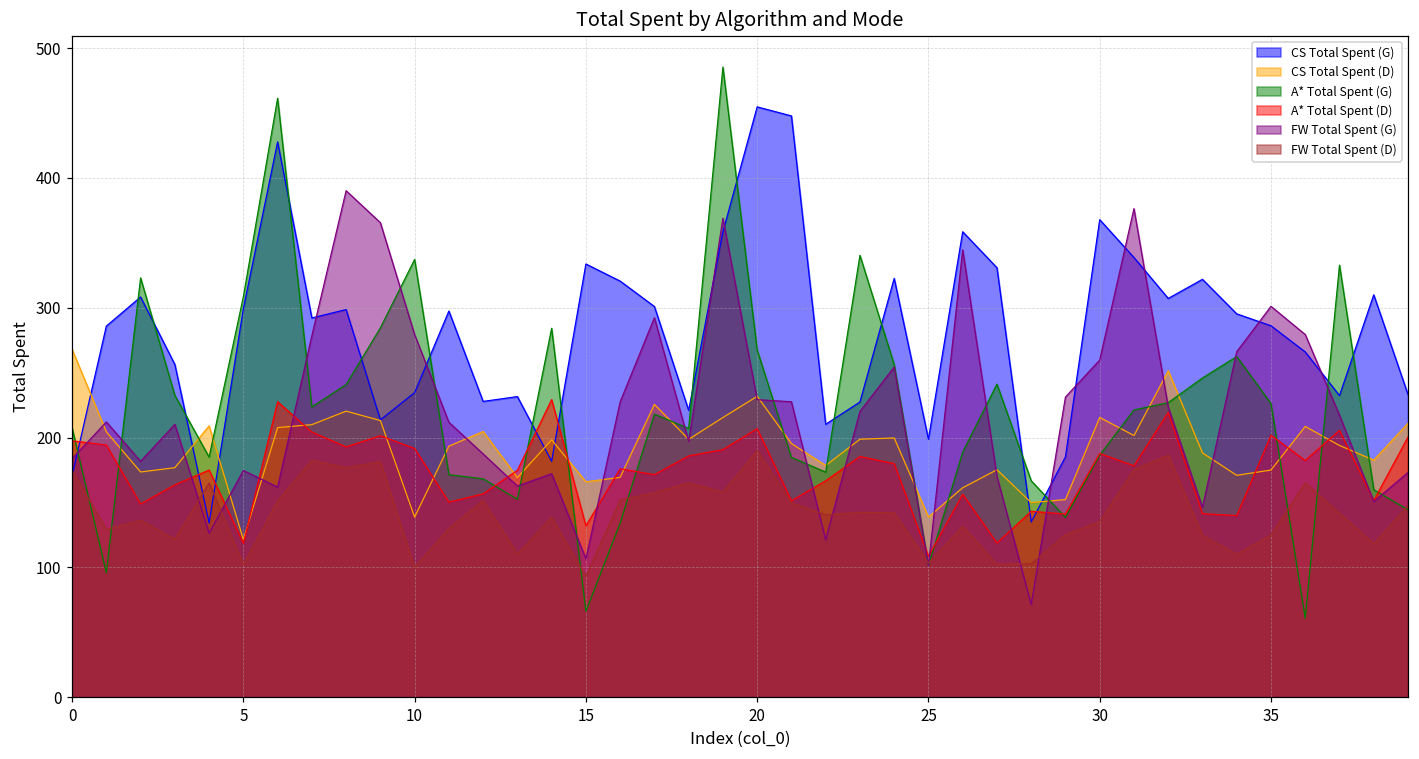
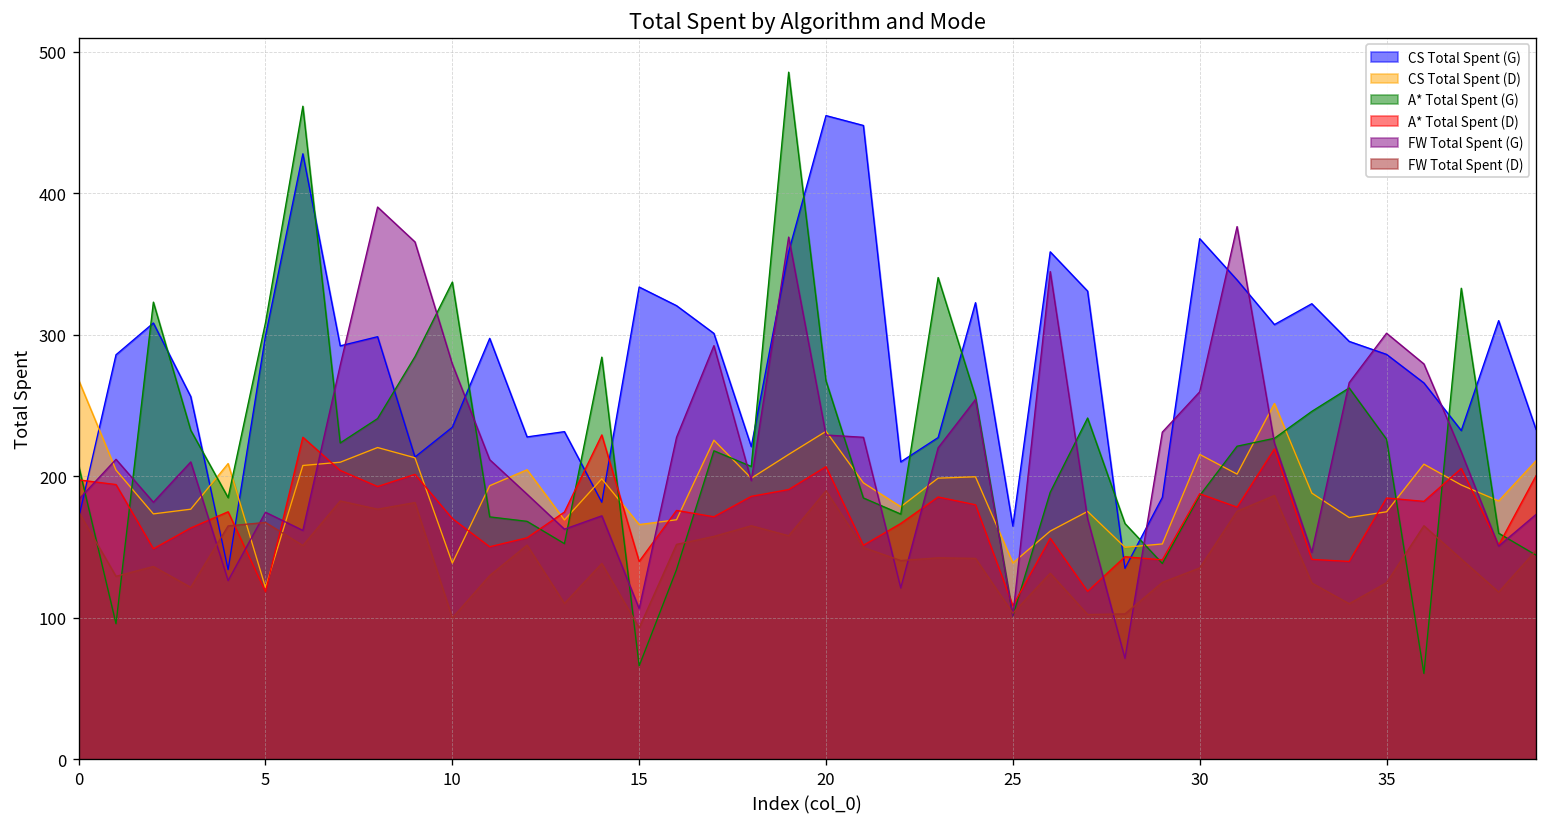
FW Total Spent (D), 5: 102 -> 167
A* Total Spent (D), 10: 192 -> 170
A* Total Spent (D), 15: 132 -> 140
CS Total Spent (G), 25: 199 -> 165
A* Total Spent (D), 35: 202 -> 185
